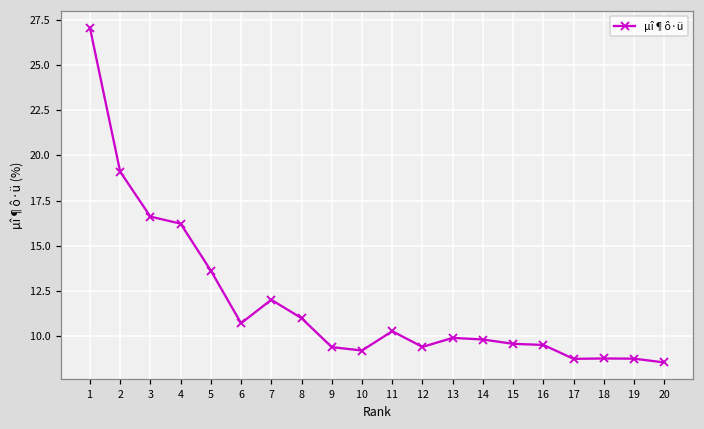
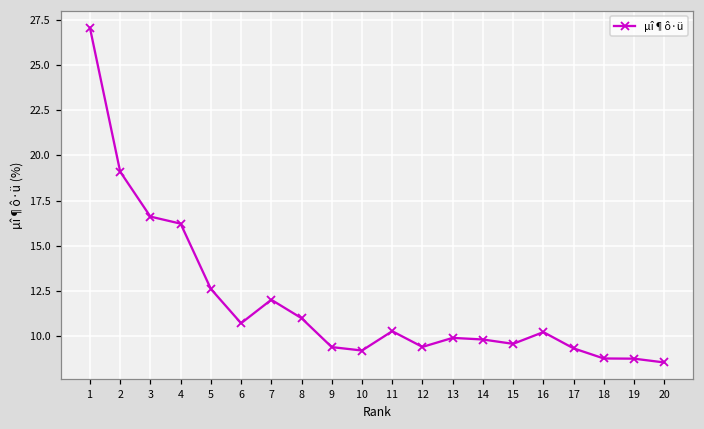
5: 13.6 -> 12.6
16: 9.5 -> 10.2
17: 8.7 -> 9.3
